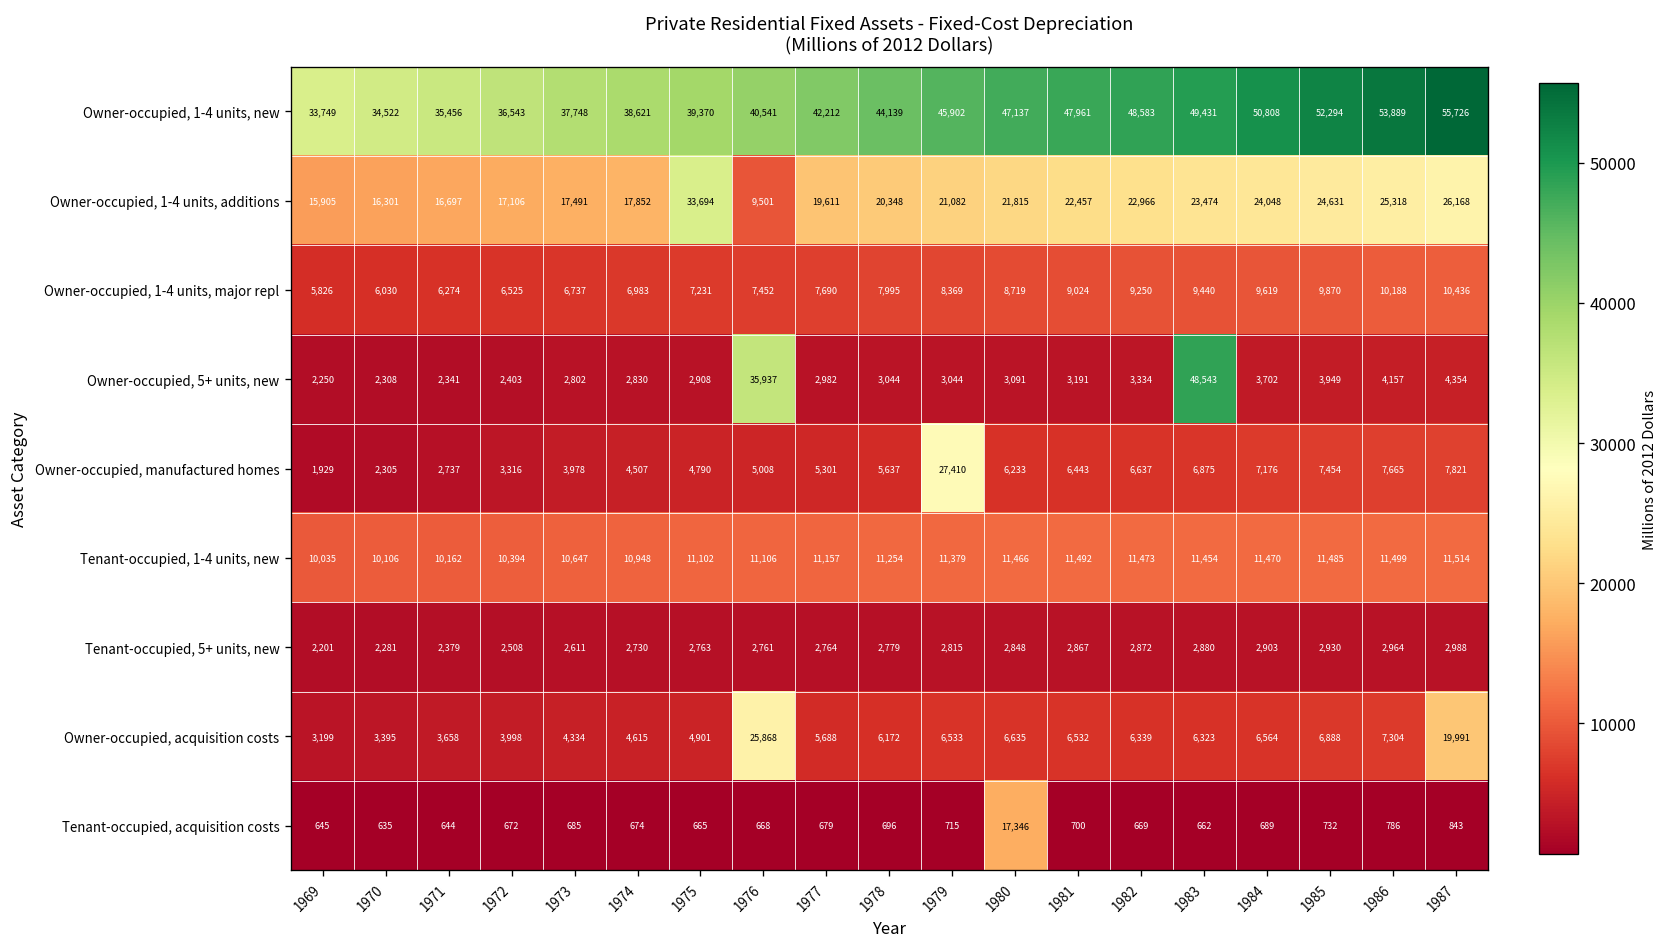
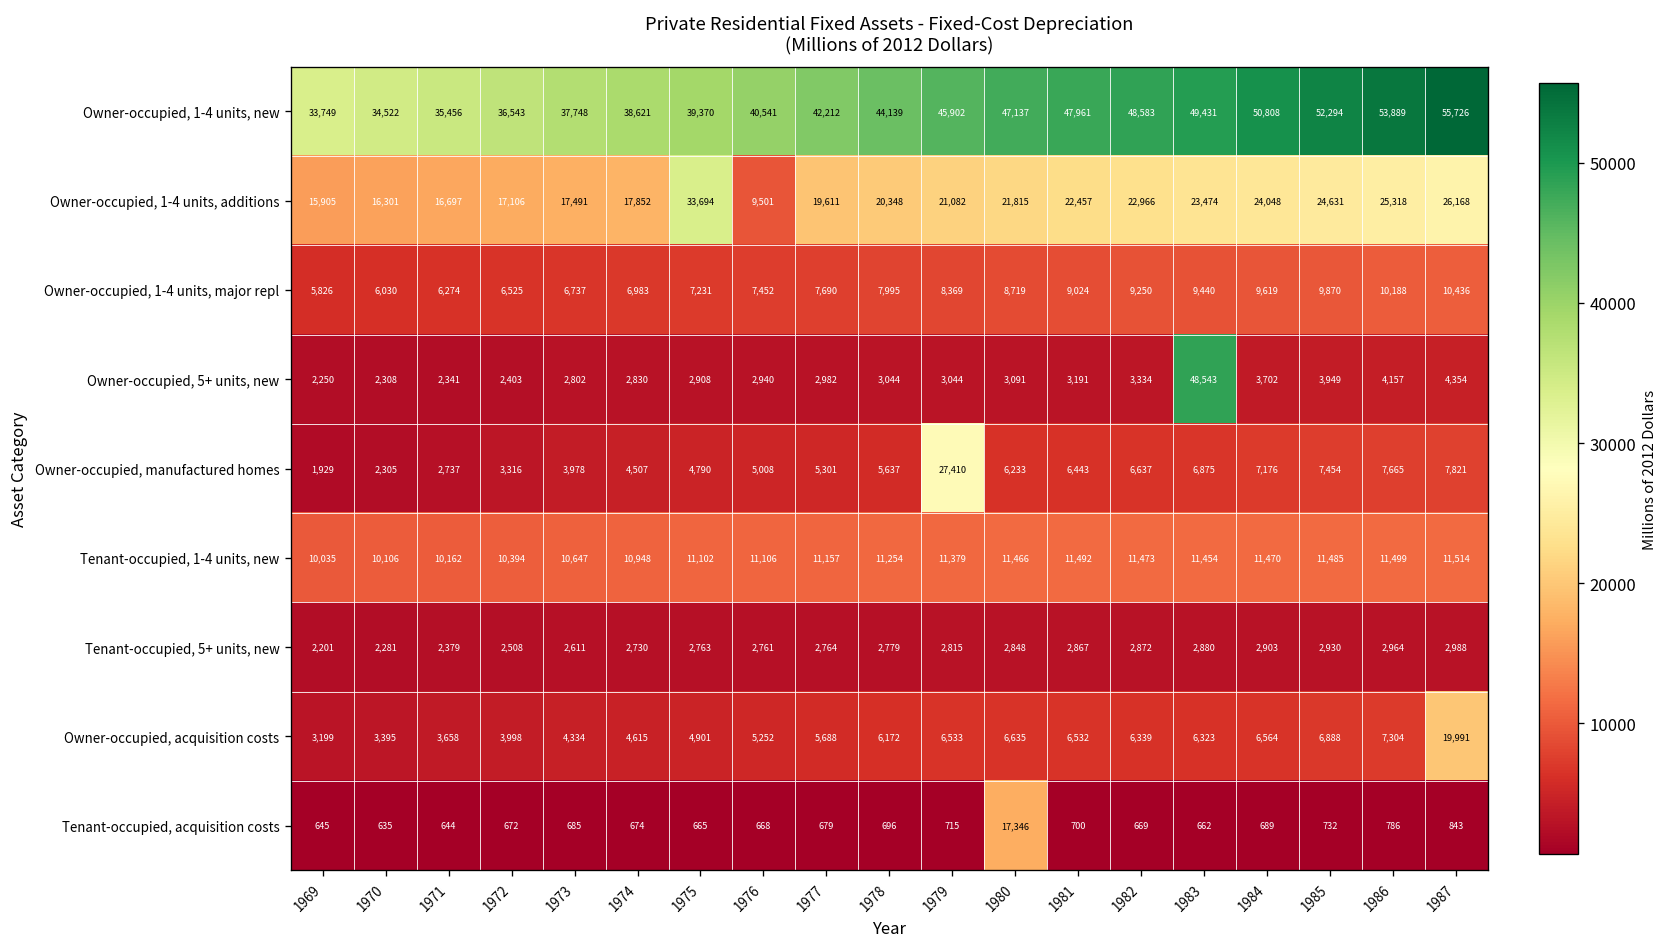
Owner-occupied, 5+ units, new, 1976: 35,937 -> 2,940
Owner-occupied, acquisition costs, 1976: 25,868 -> 5,252
